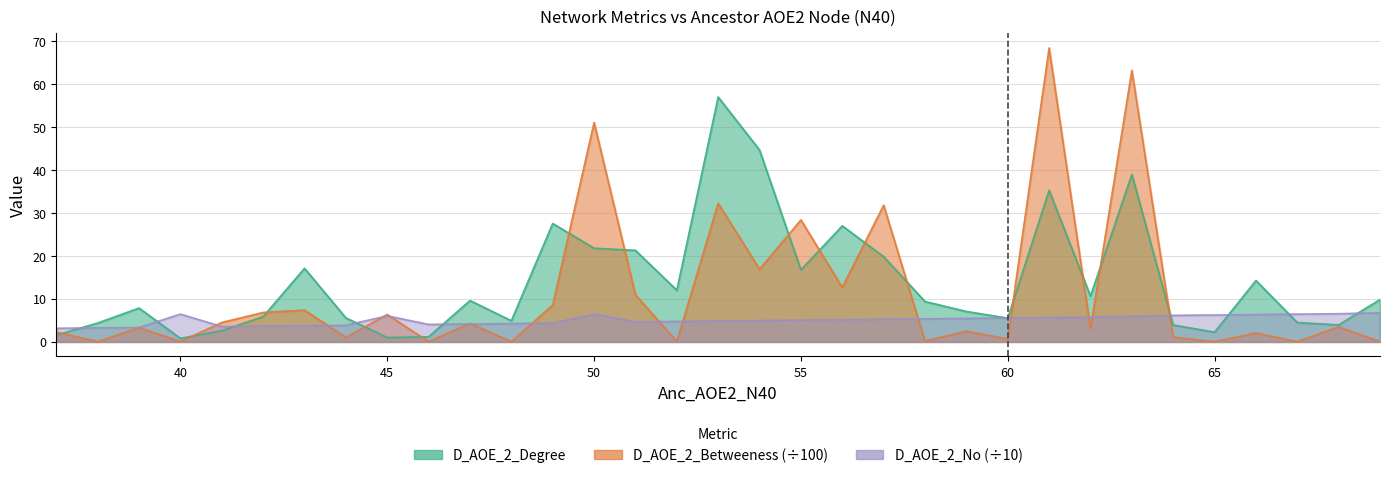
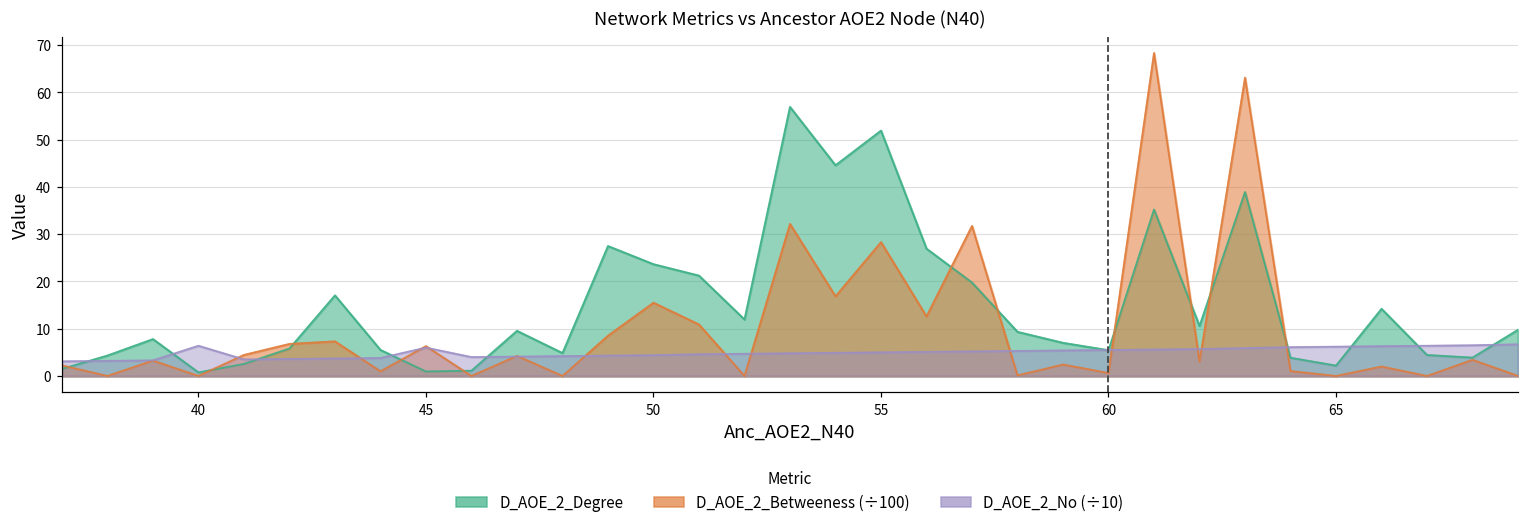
D_AOE_2_Degree, 50: 22 -> 24
D_AOE_2_Betweeness (÷100), 50: 51 -> 16
D_AOE_2_No (÷10), 50: 6 -> 4
D_AOE_2_Degree, 55: 17 -> 52
